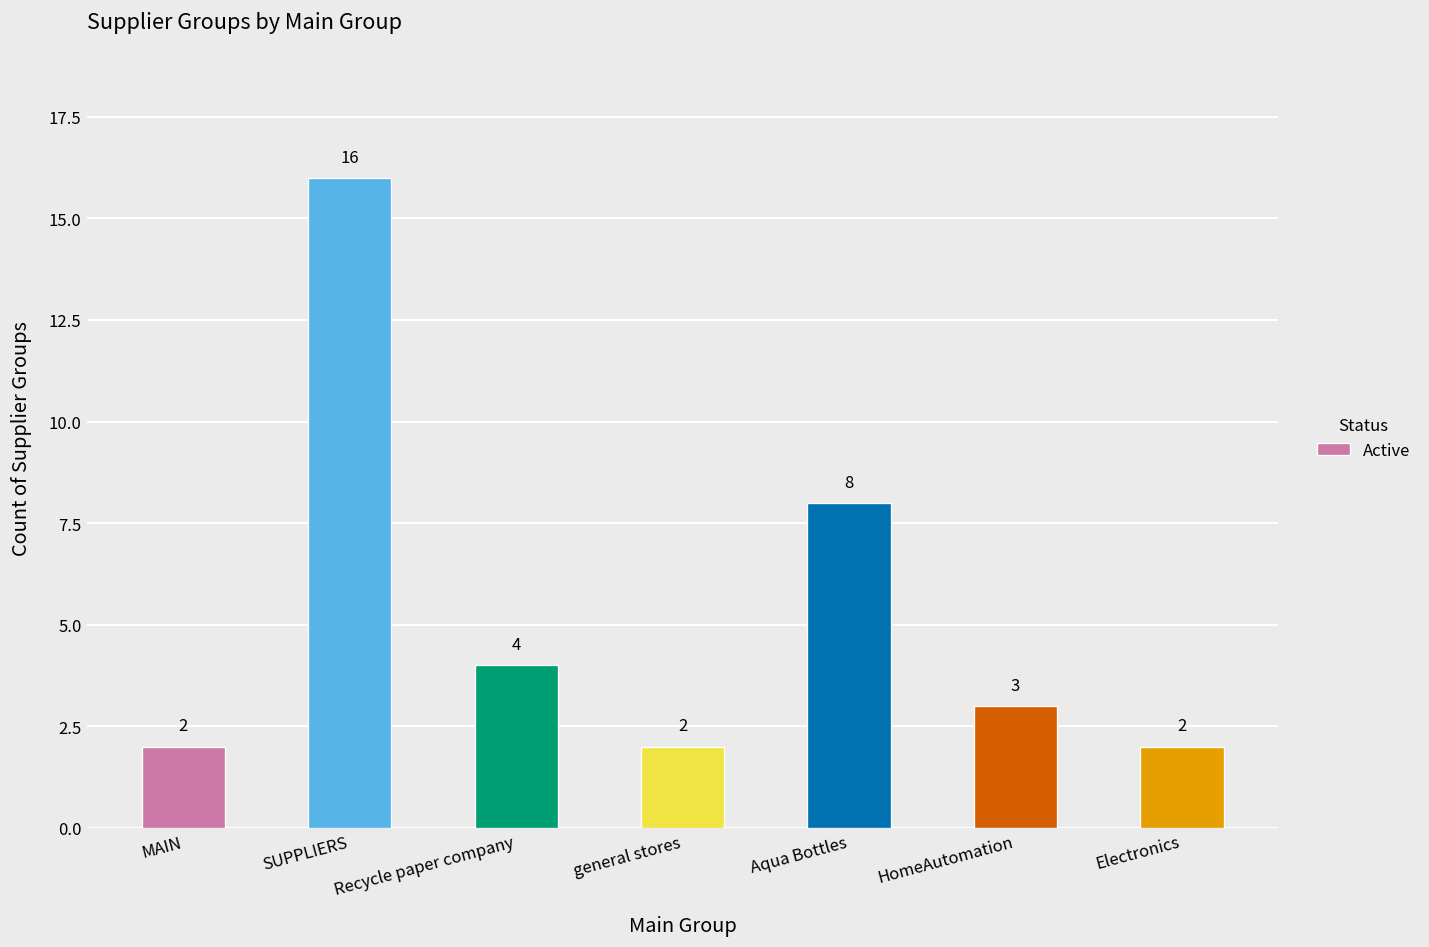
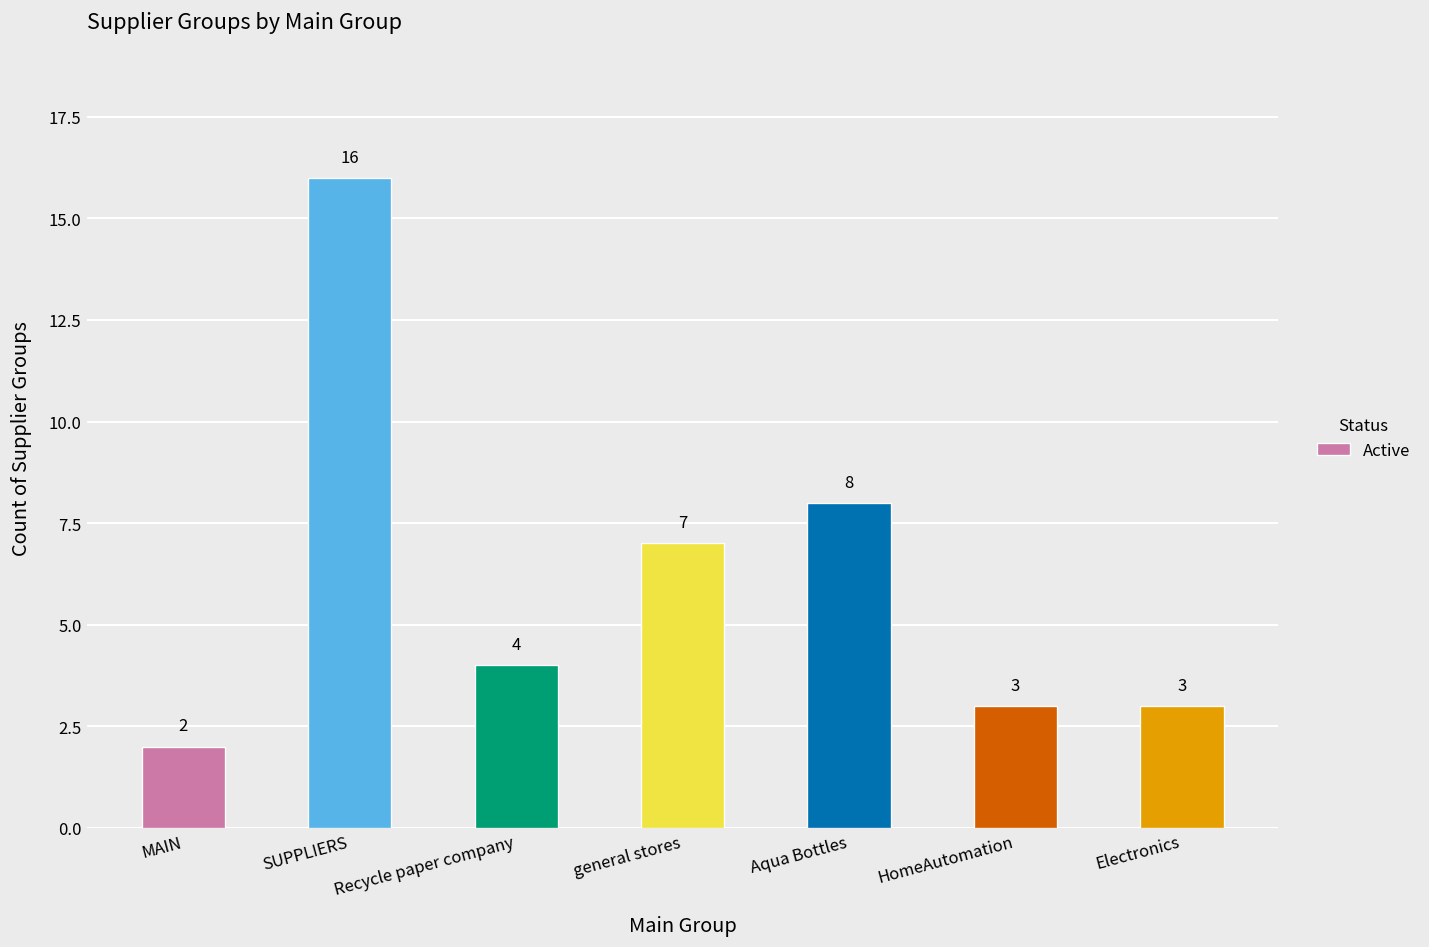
general stores: 2 -> 7
Electronics: 2 -> 3
